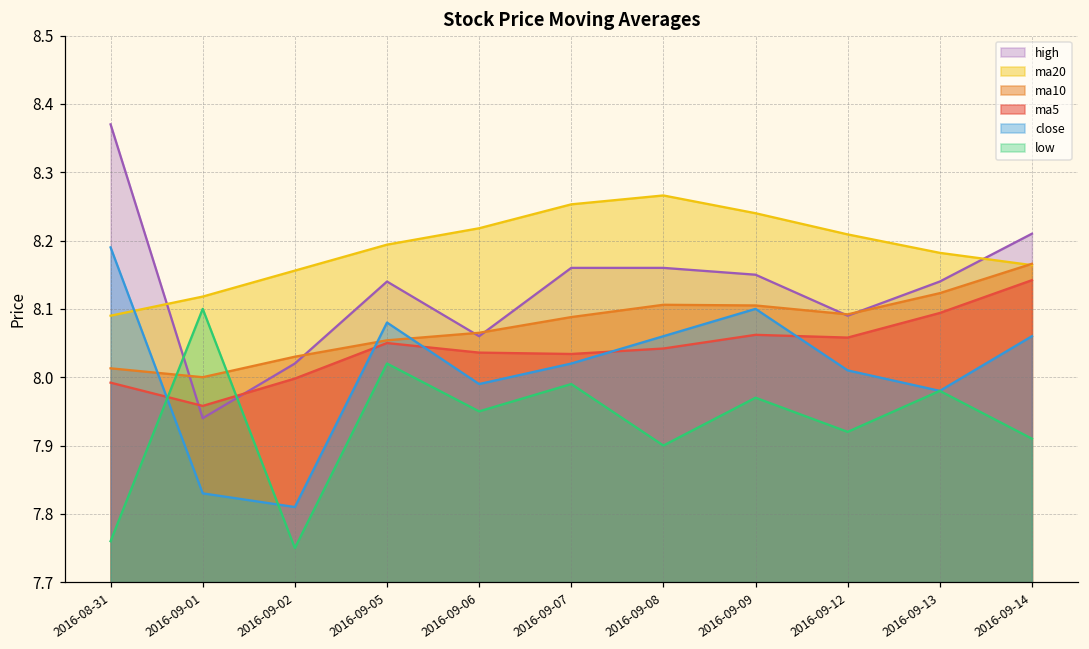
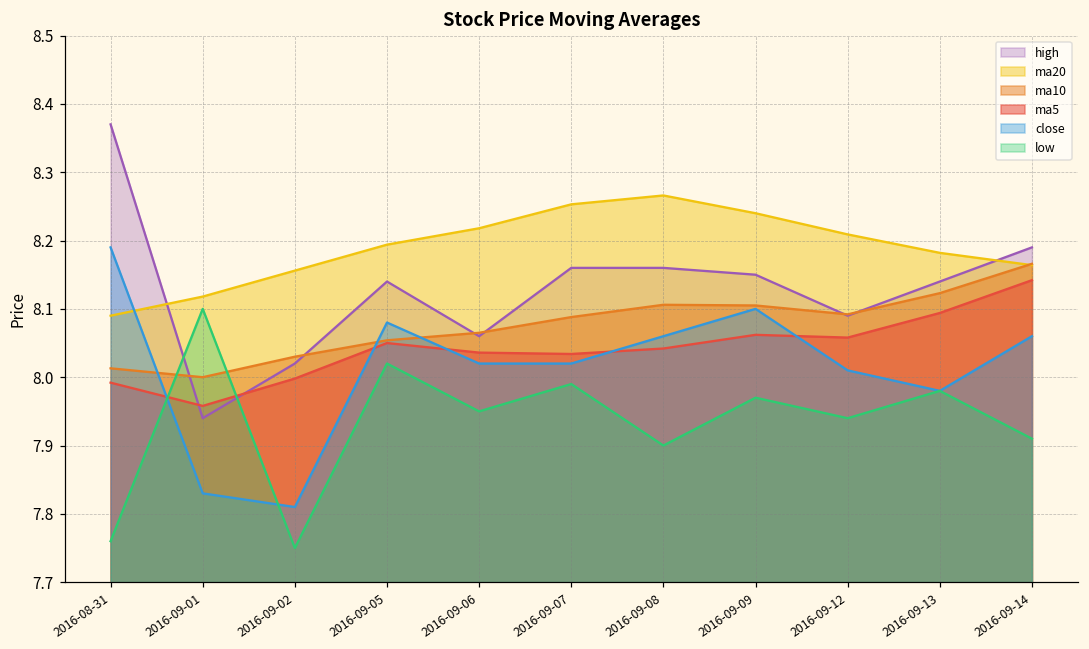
close, 2016-09-06: 7.99 -> 8.02
low, 2016-09-12: 7.92 -> 7.94
high, 2016-09-14: 8.21 -> 8.19
